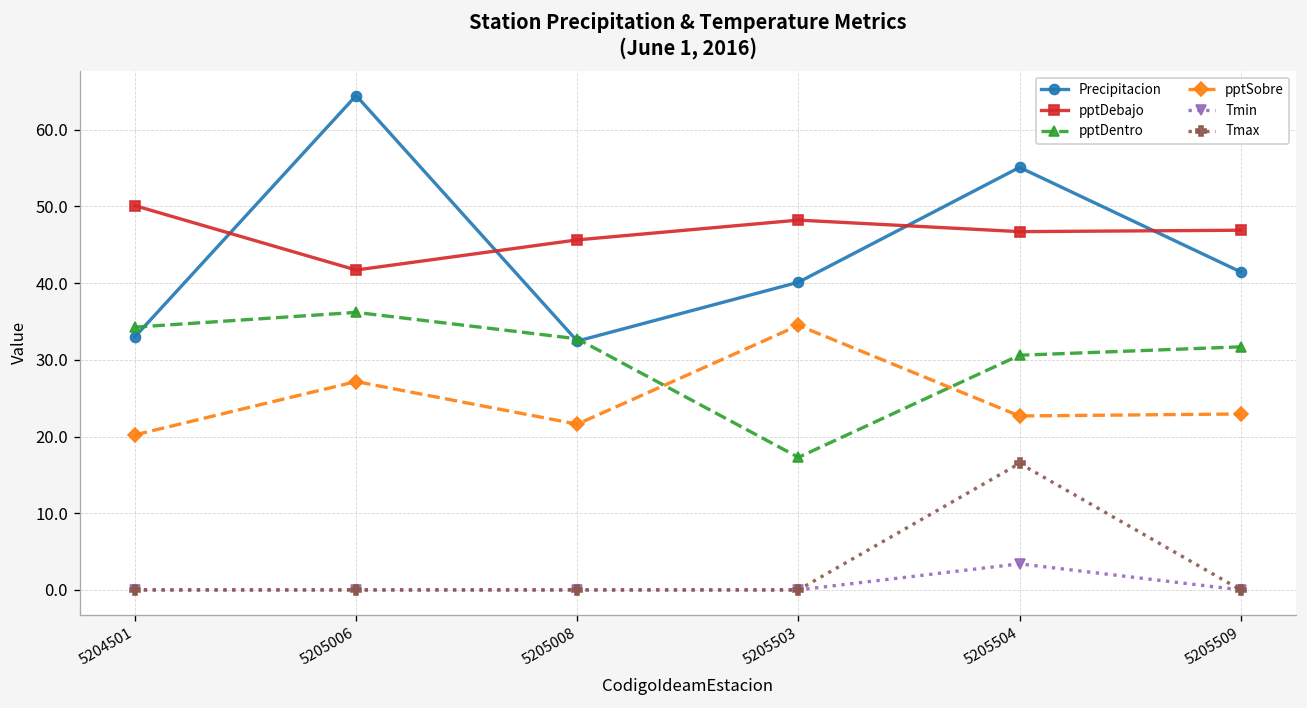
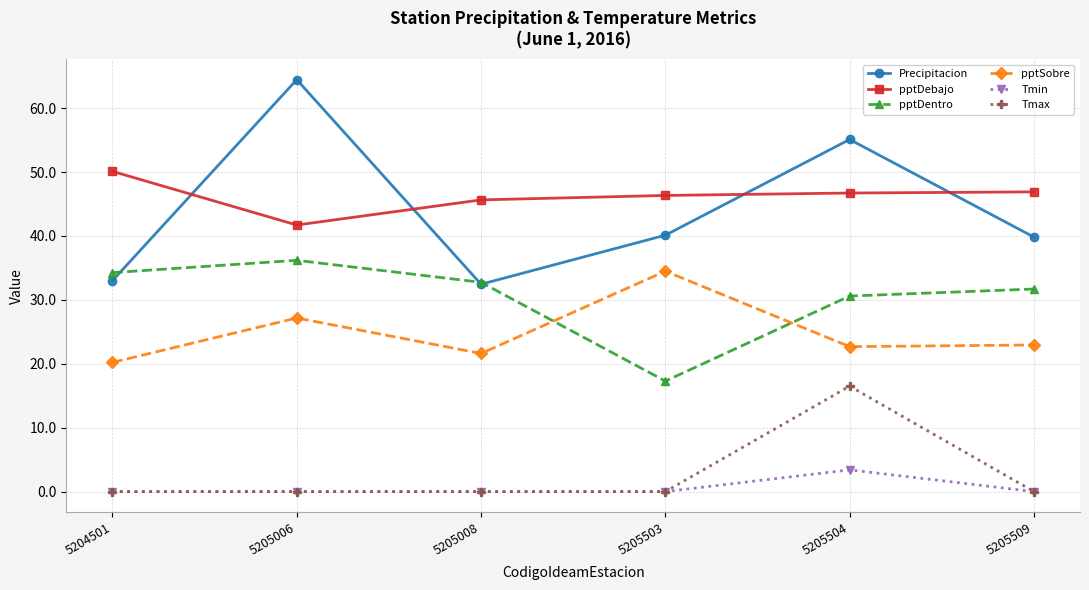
pptDebajo, 5205503: 48 -> 46
Precipitacion, 5205509: 41 -> 40
